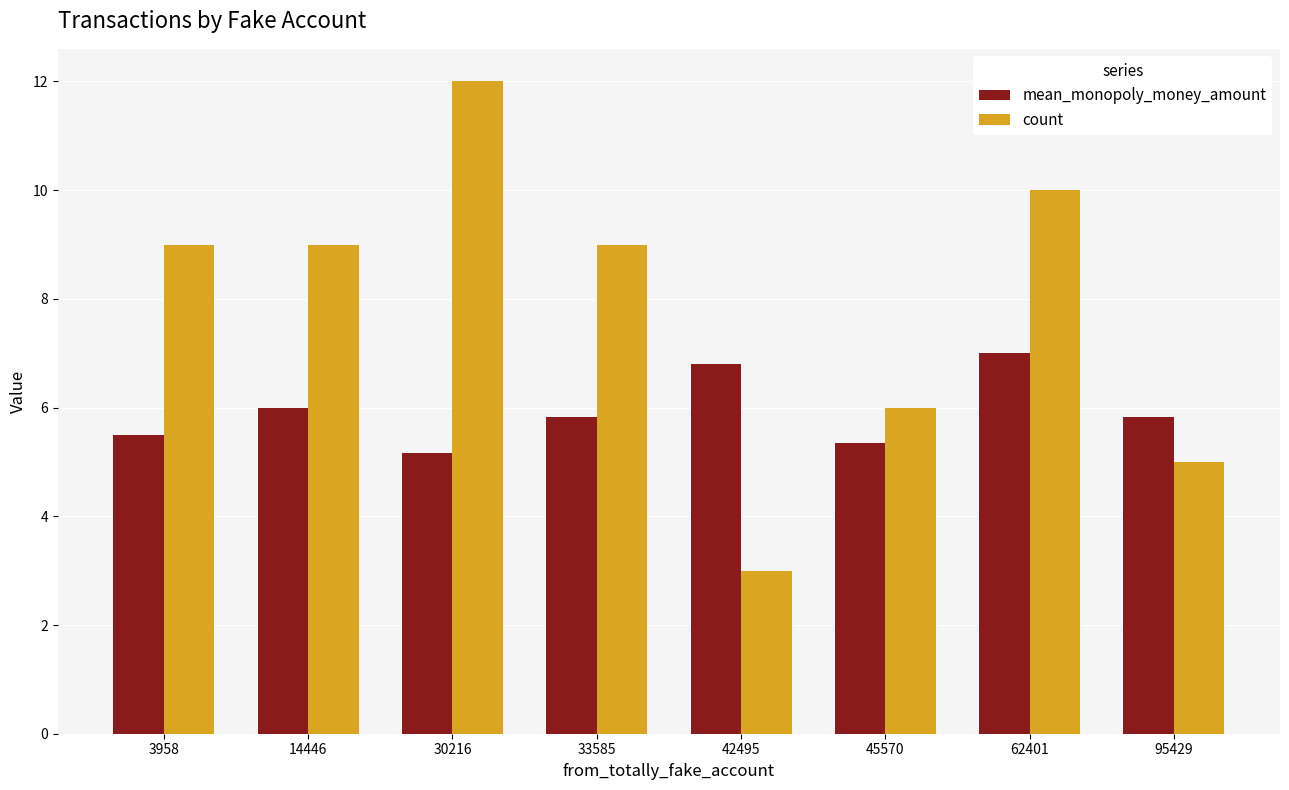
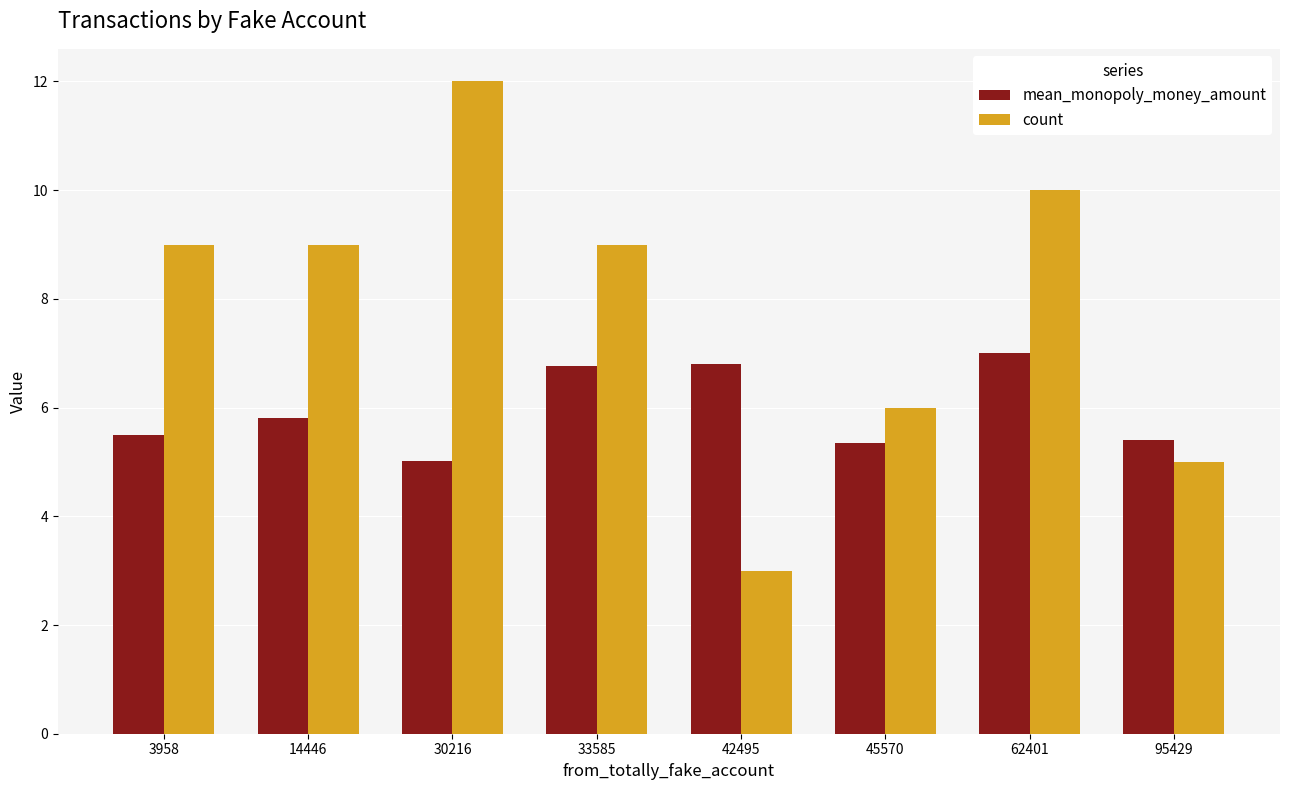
mean_monopoly_money_amount, 14446: 6.0 -> 5.8
mean_monopoly_money_amount, 30216: 5.2 -> 5.0
mean_monopoly_money_amount, 33585: 5.8 -> 6.8
mean_monopoly_money_amount, 95429: 5.8 -> 5.4
